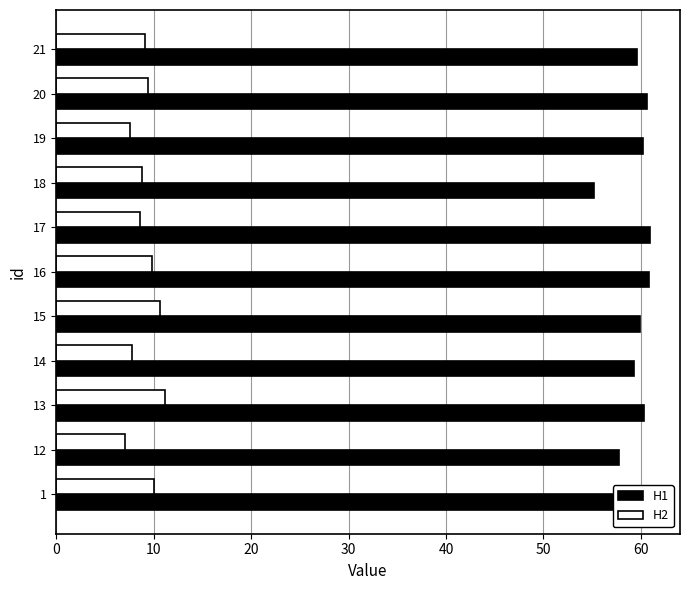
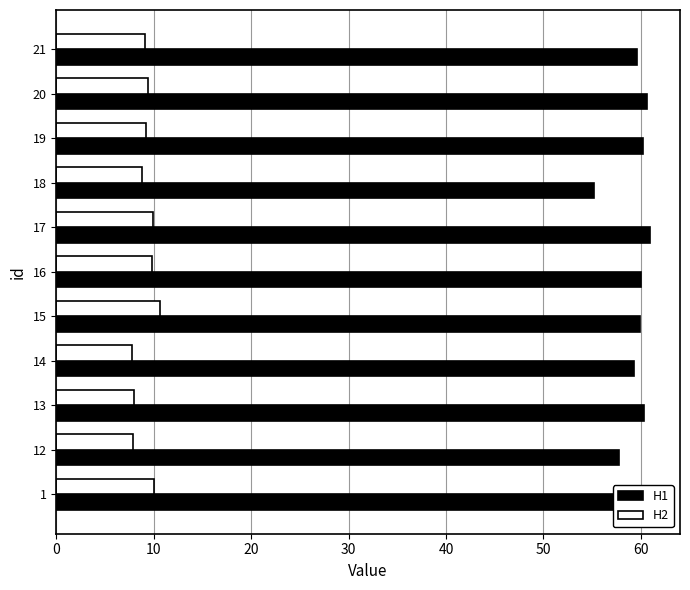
H2, 19: 8 -> 9
H2, 17: 9 -> 10
H1, 16: 61 -> 60
H2, 13: 11 -> 8
H2, 12: 7 -> 8
